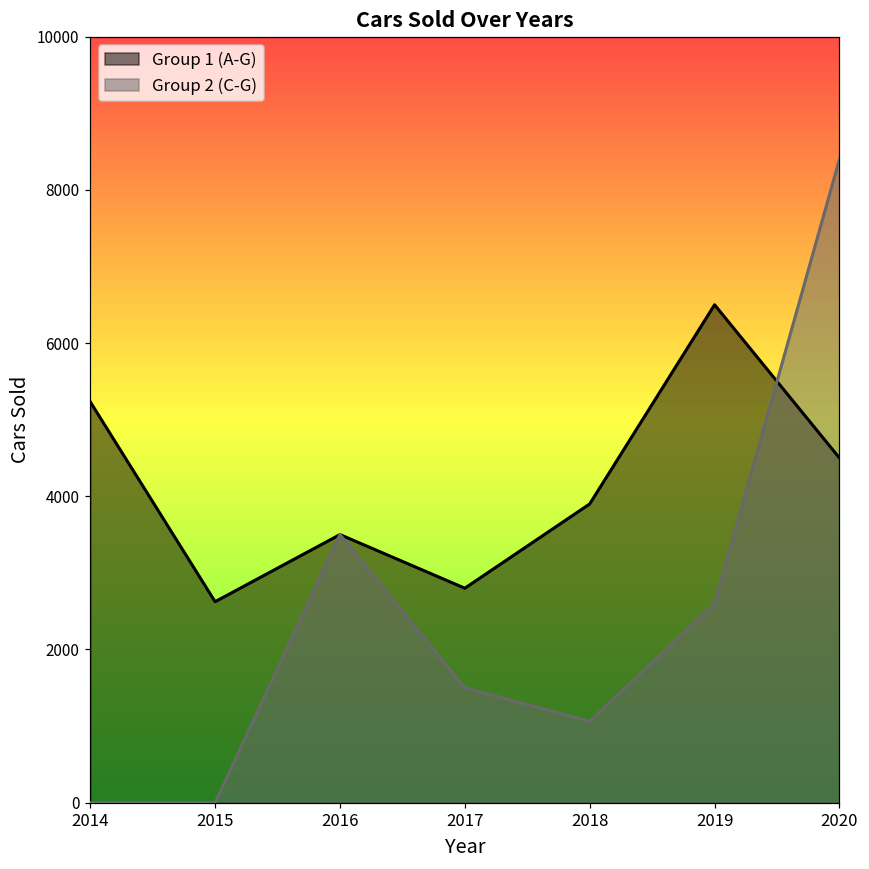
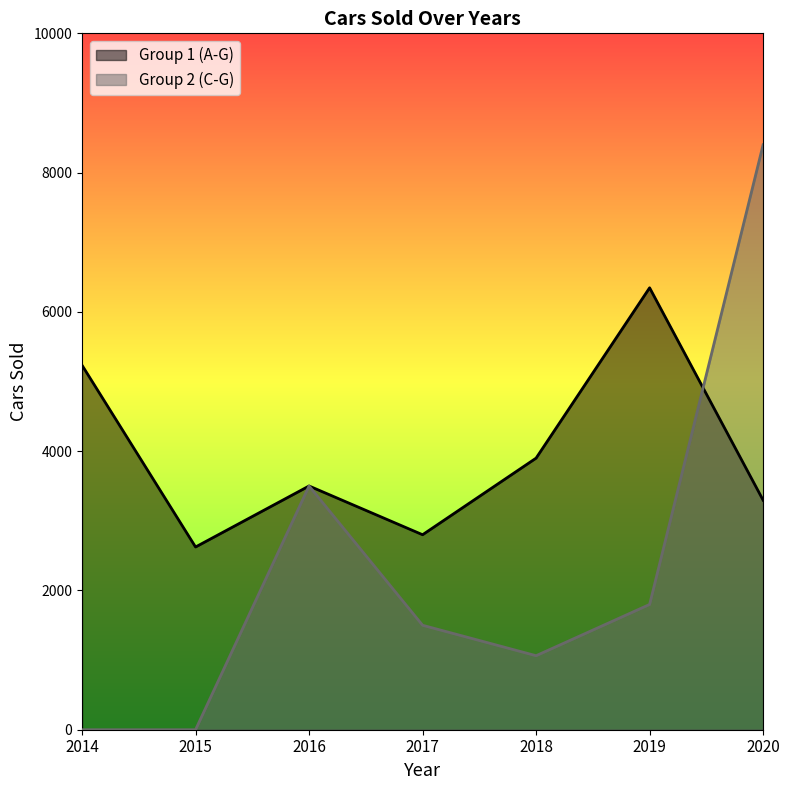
Group 1 (A-G), 2019: 6500 -> 6300
Group 2 (C-G), 2019: 2600 -> 1800
Group 1 (A-G), 2020: 4500 -> 3300
